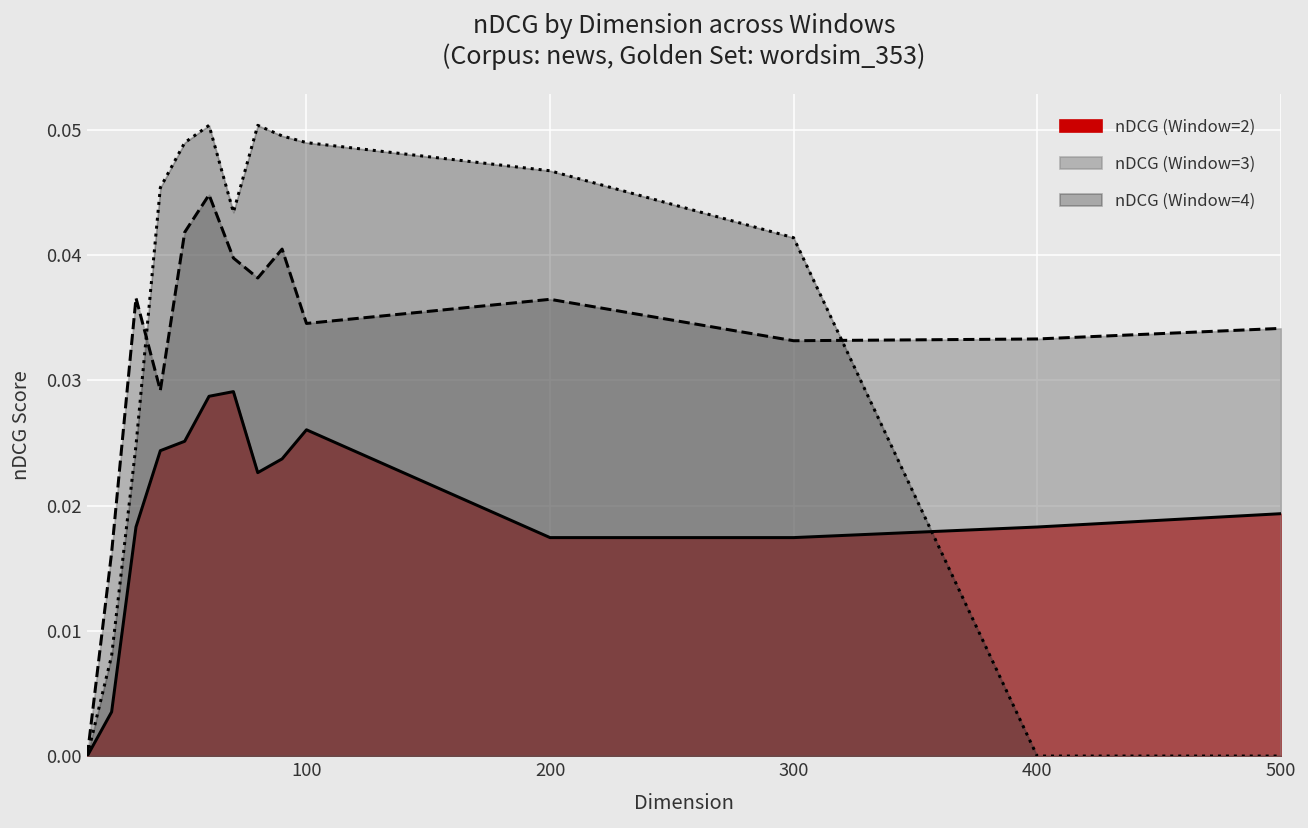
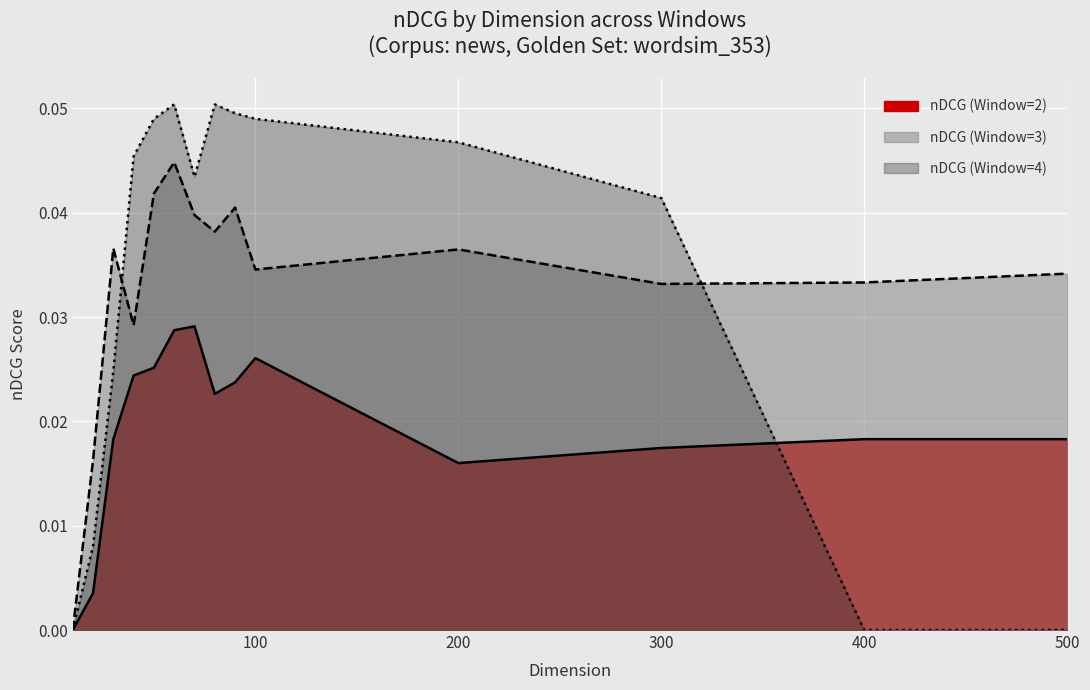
nDCG (Window=2), 200: 0.0174 -> 0.0160
nDCG (Window=2), 500: 0.0194 -> 0.0183
